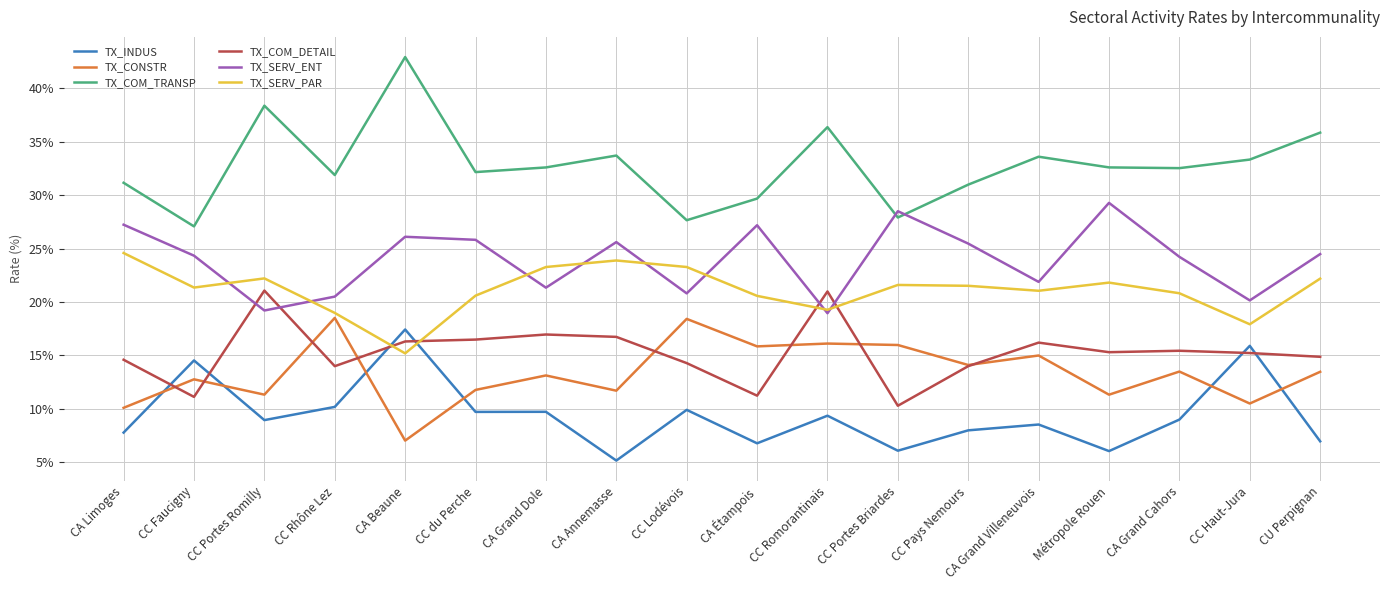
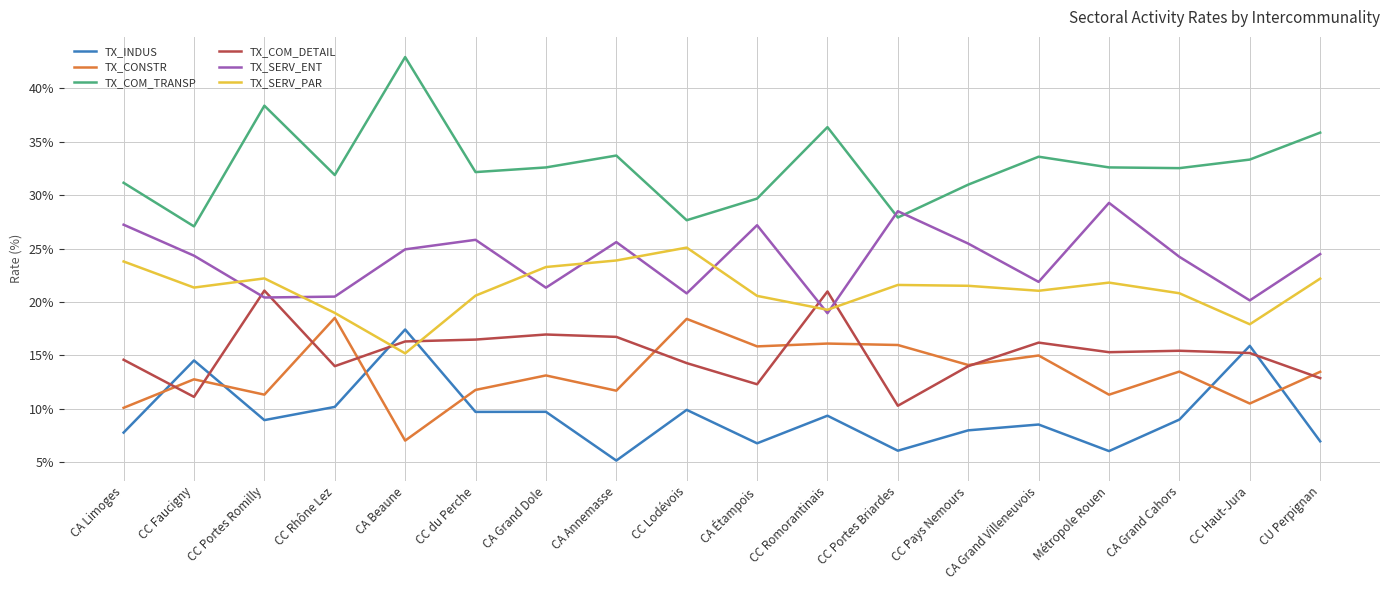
TX_SERV_PAR, CA Limoges: 24.6% -> 23.8%
TX_SERV_ENT, CC Portes Romilly: 19.2% -> 20.4%
TX_SERV_ENT, CA Beaune: 26.1% -> 24.9%
TX_SERV_PAR, CC Lodévois: 23.3% -> 25.1%
TX_COM_DETAIL, CA Étampois: 11.2% -> 12.3%
TX_COM_DETAIL, CU Perpignan: 14.9% -> 12.9%
